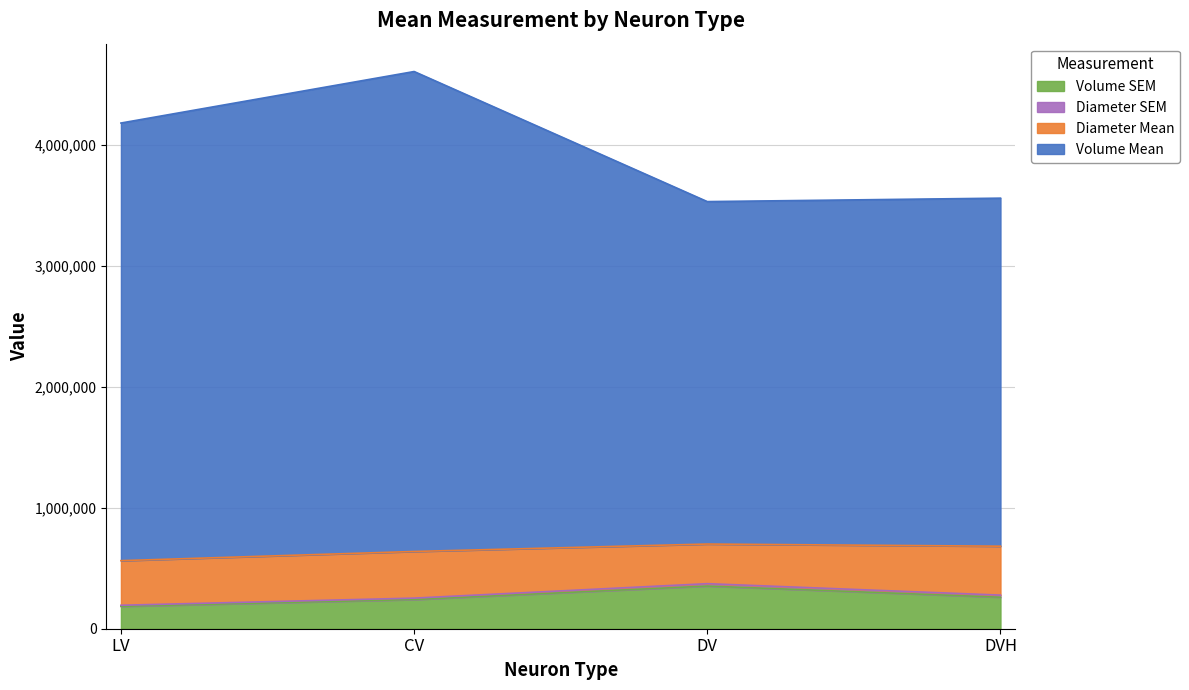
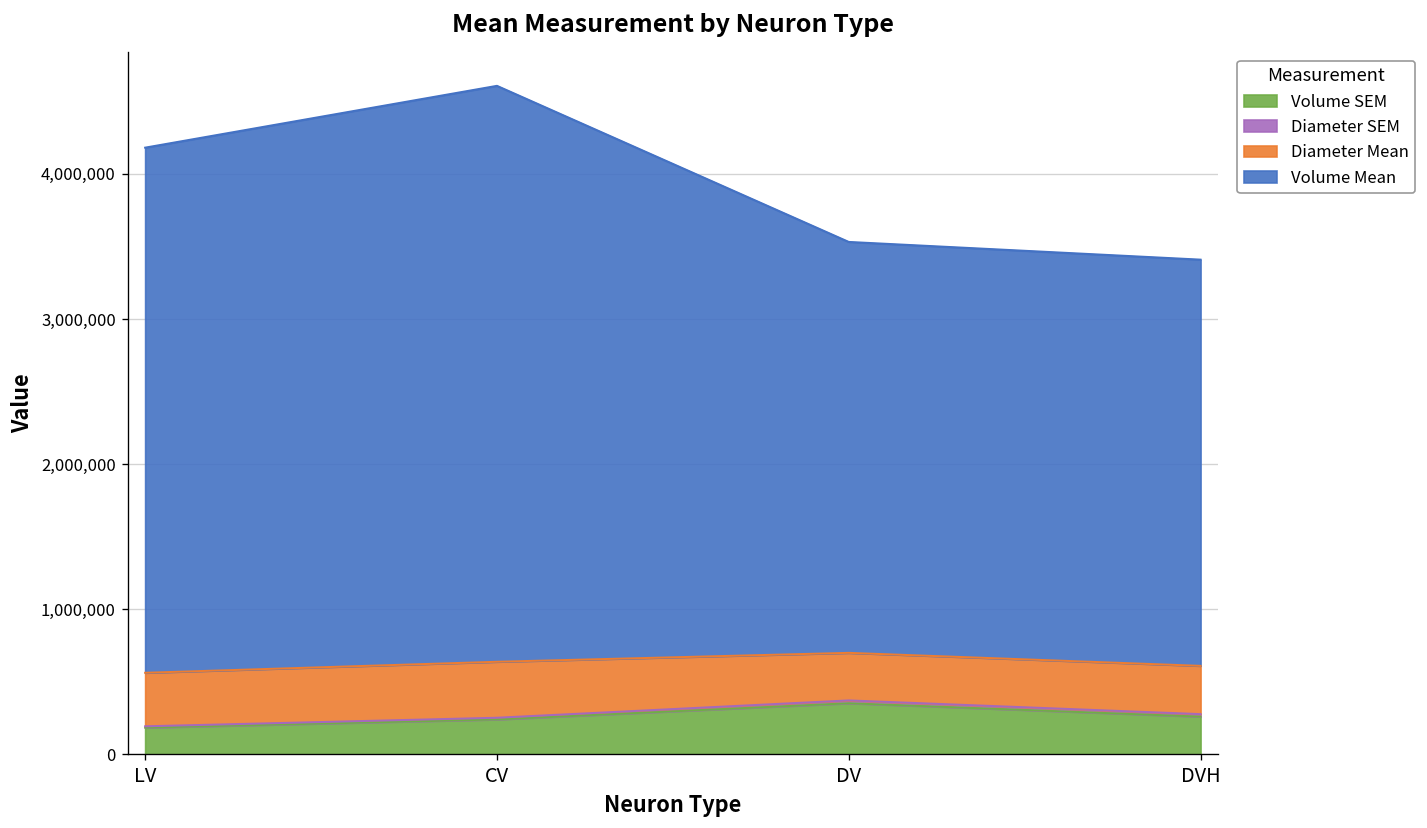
Diameter Mean, DVH: 400,000 -> 330,000
Volume Mean, DVH: 2,880,000 -> 2,800,000
